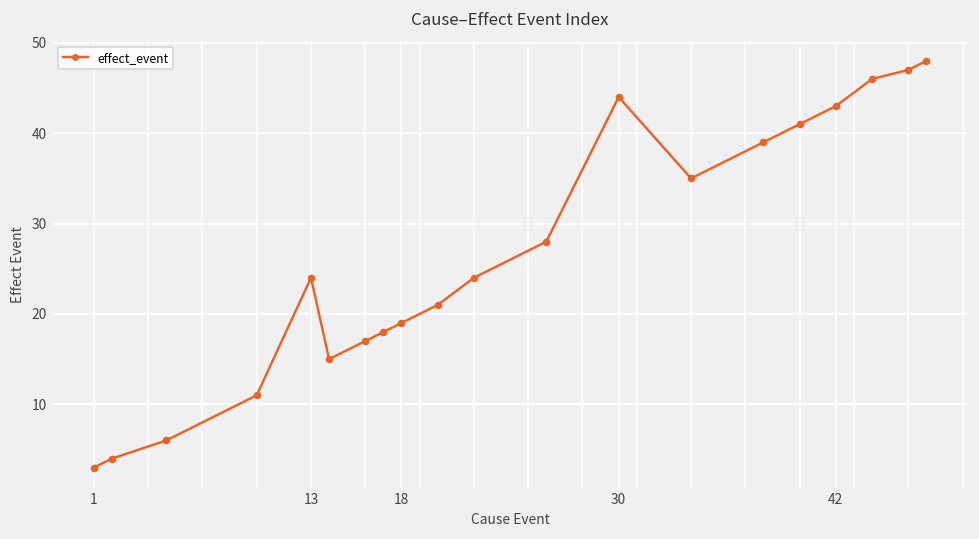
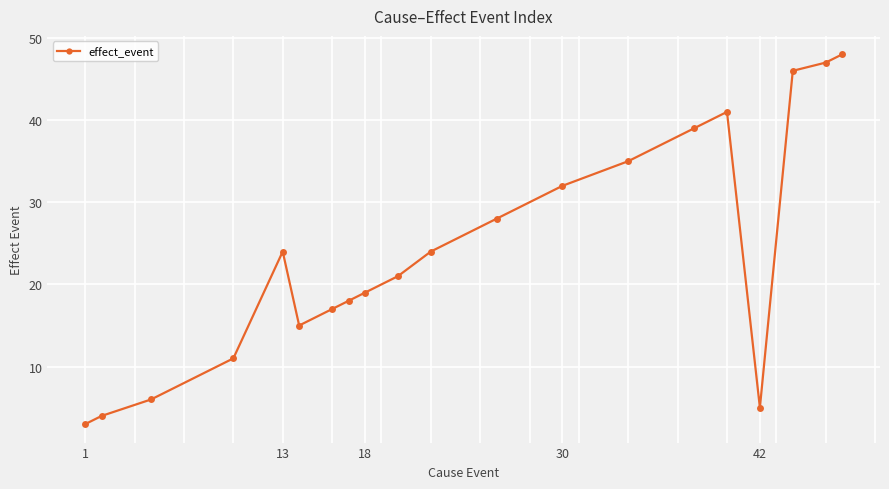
30: 44 -> 32
42: 43 -> 5
